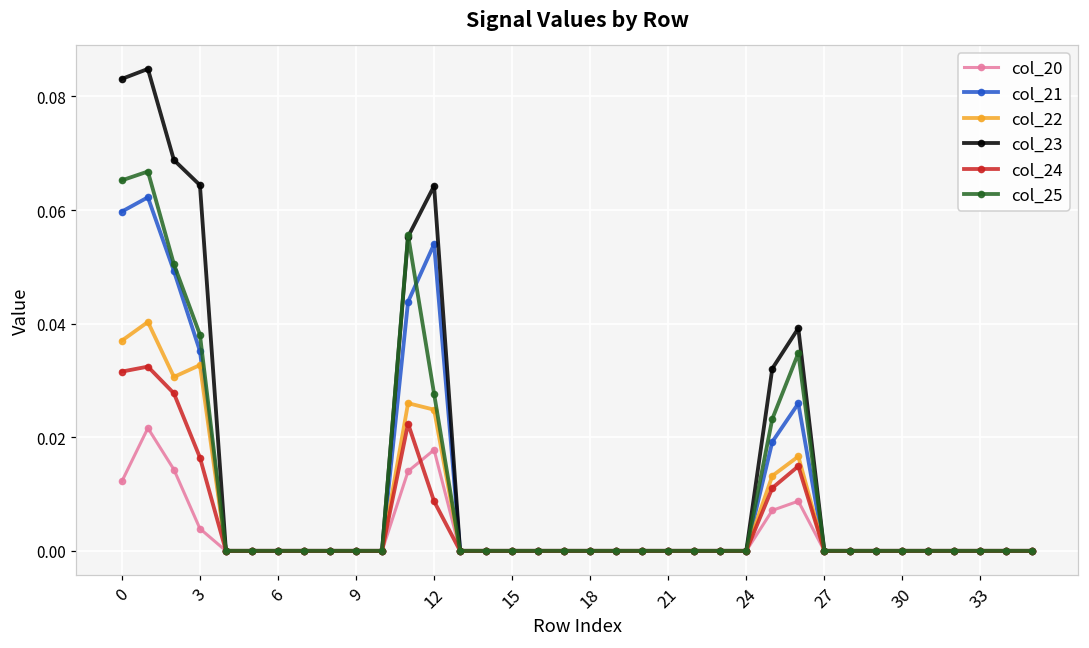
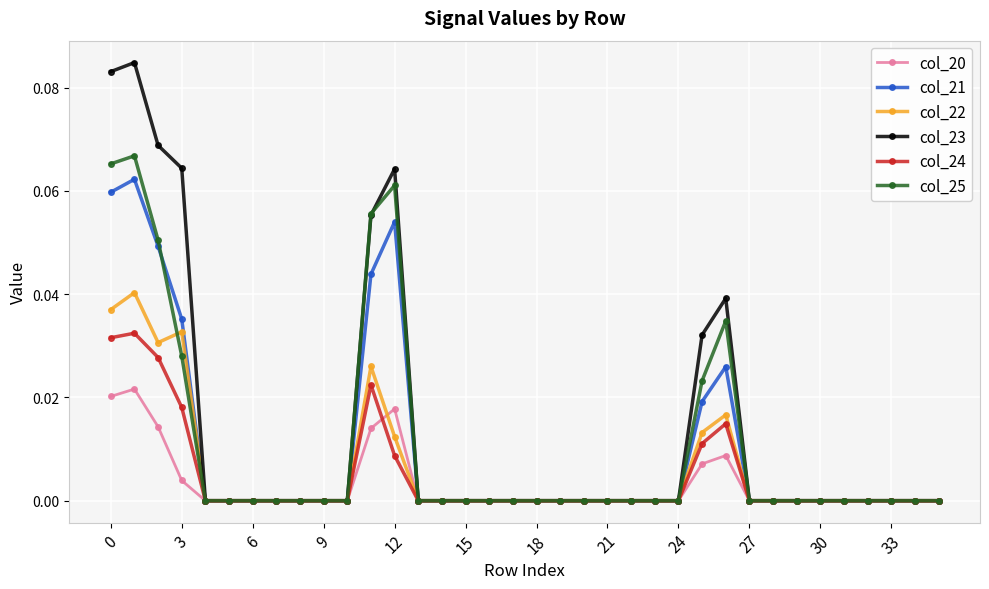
col_20, 0: 0.012 -> 0.020
col_24, 3: 0.016 -> 0.018
col_25, 3: 0.038 -> 0.028
col_22, 12: 0.025 -> 0.012
col_25, 12: 0.028 -> 0.061
